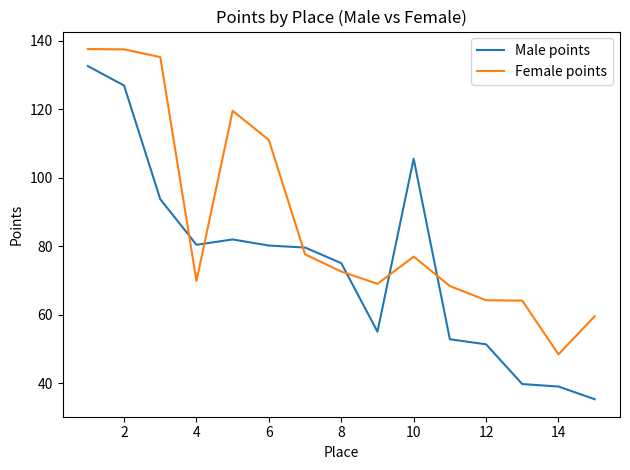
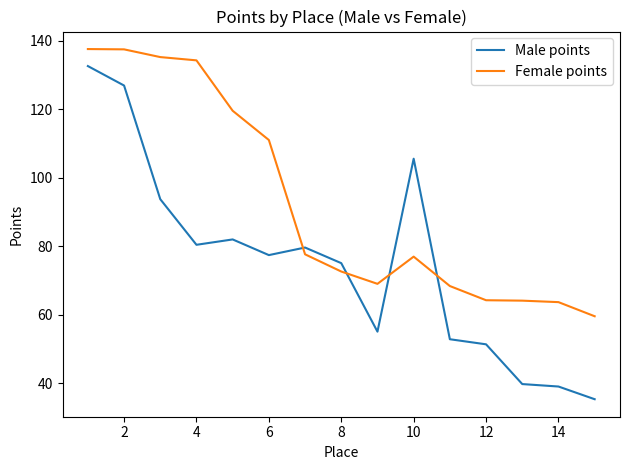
Female points, 4: 70 -> 134
Male points, 6: 80 -> 77
Female points, 14: 48 -> 64
